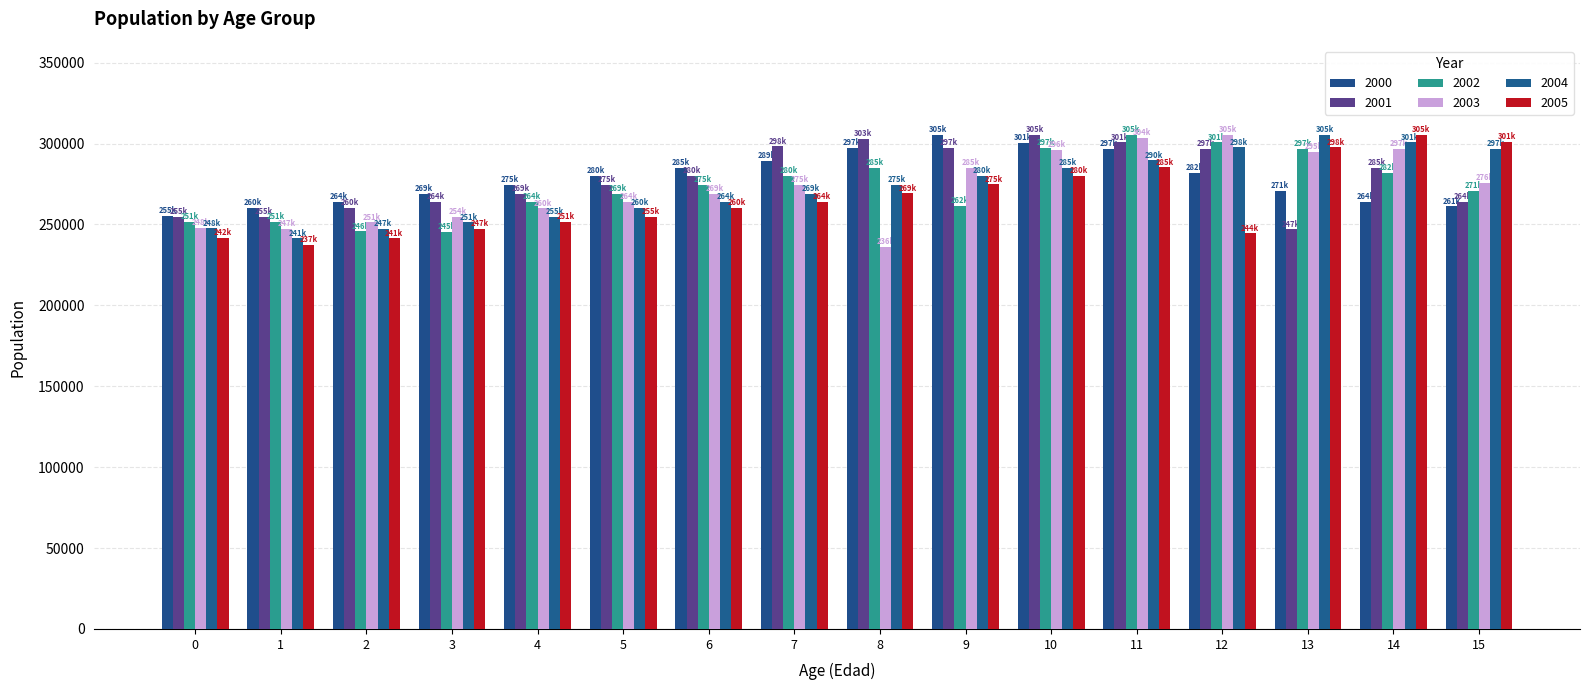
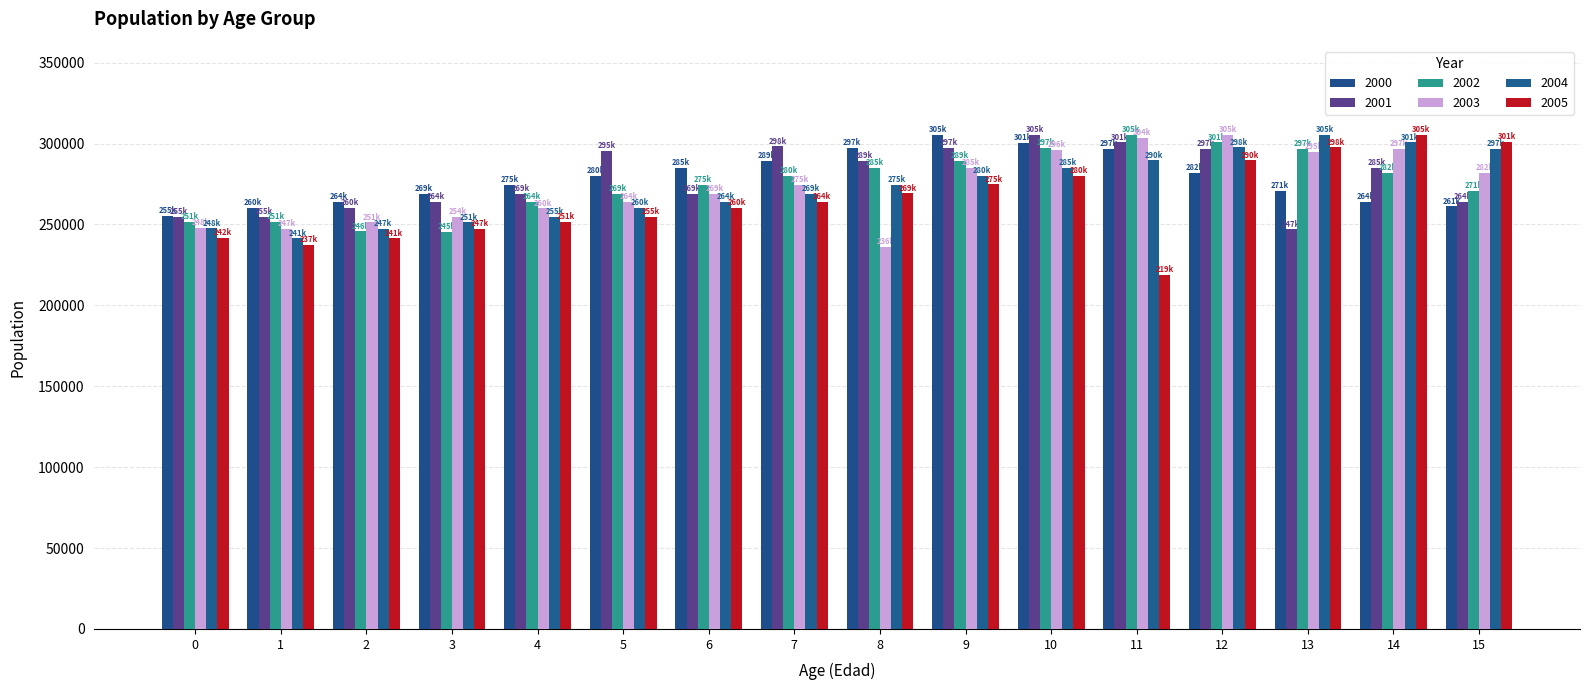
2001, 5: 275k -> 295k
2001, 6: 280k -> 269k
2001, 8: 303k -> 289k
2002, 9: 262k -> 289k
2005, 11: 285k -> 219k
2005, 12: 244k -> 290k
2003, 15: 276k -> 282k
